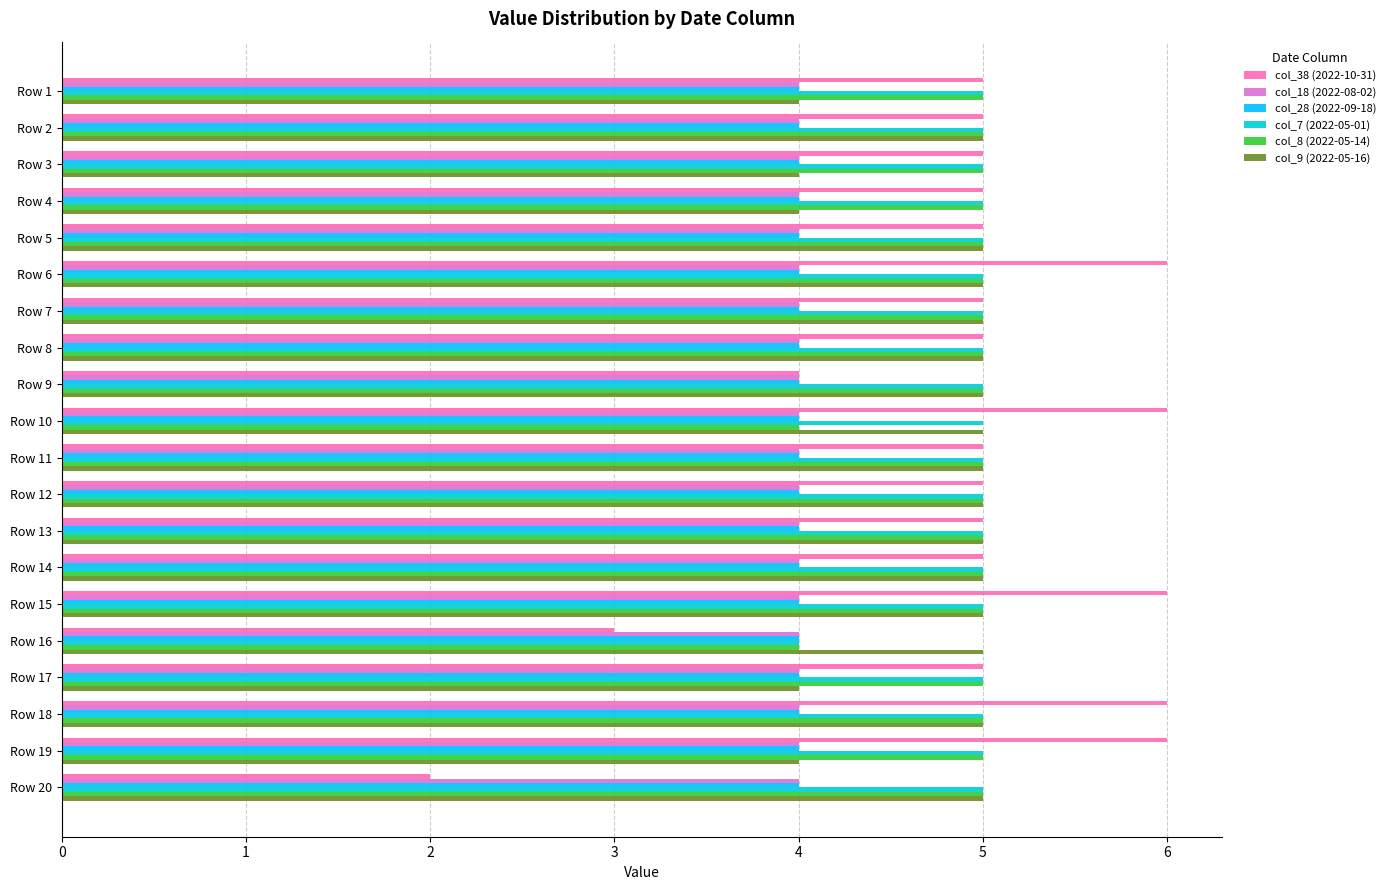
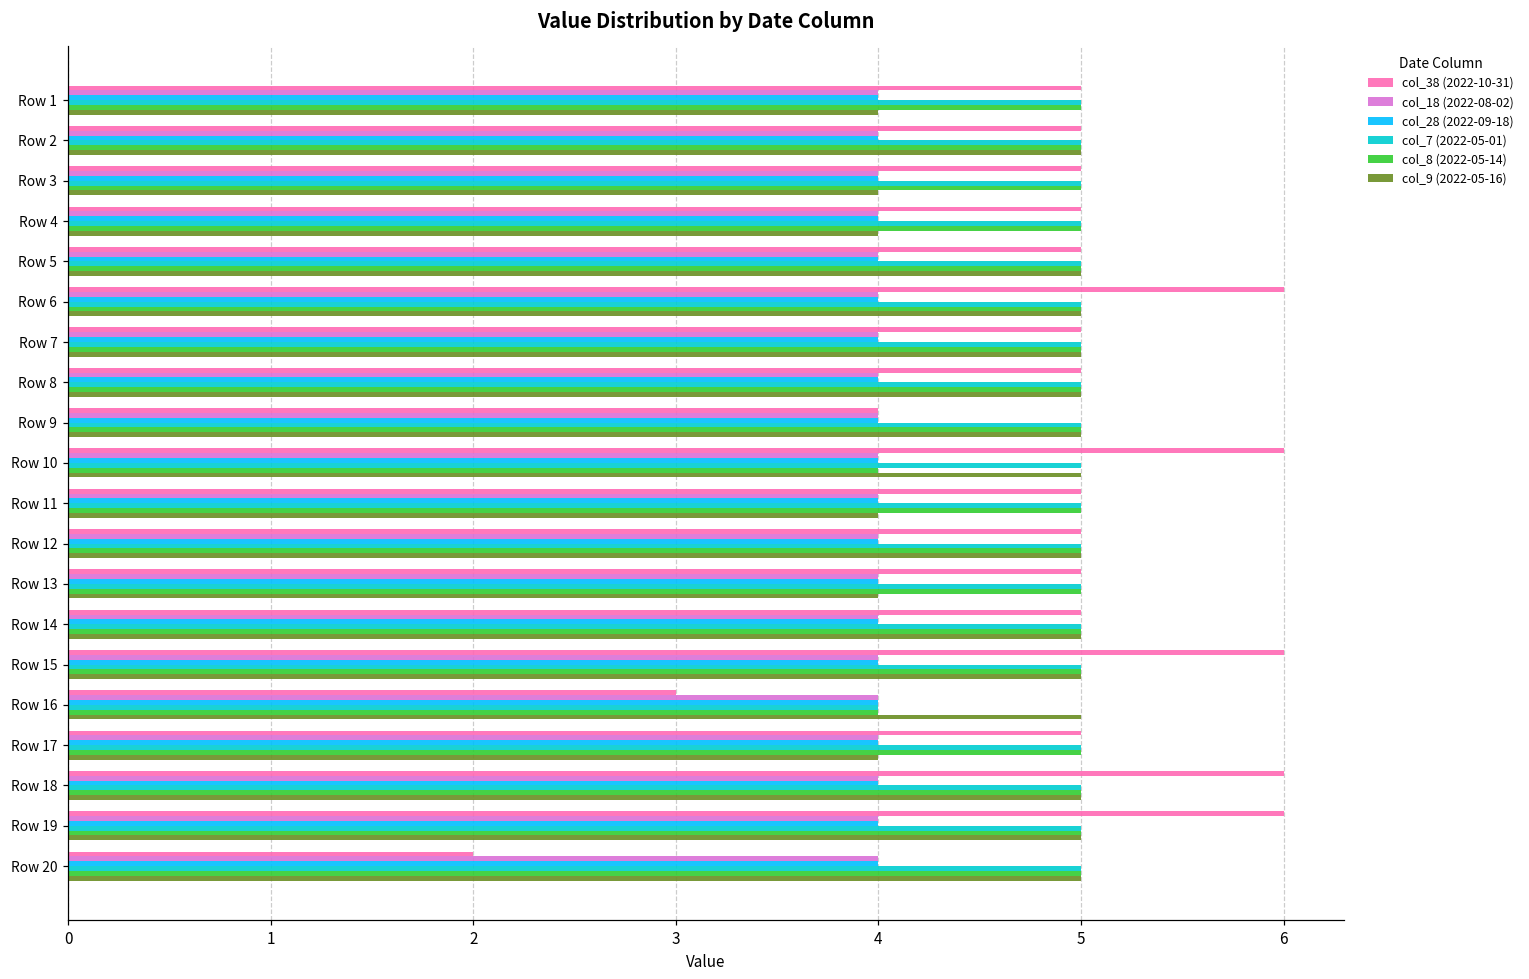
col_9 (2022-05-16), Row 11: 5 -> 4
col_9 (2022-05-16), Row 13: 5 -> 4
col_9 (2022-05-16), Row 19: 4 -> 5
